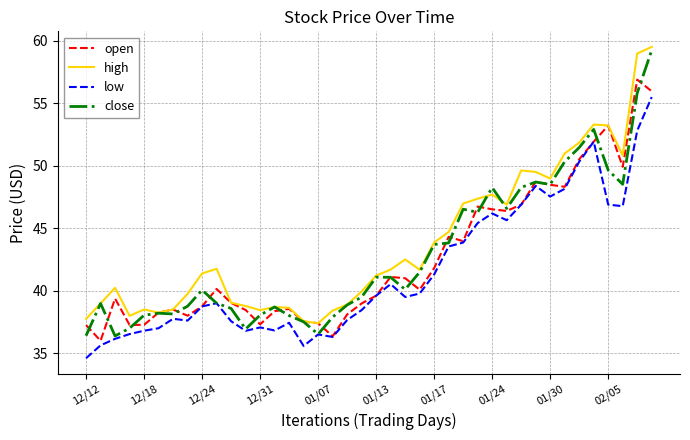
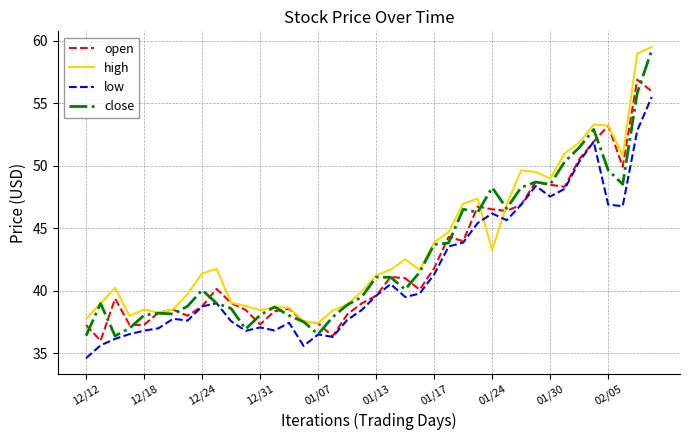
high, 01/24: 47.7 -> 43.2
